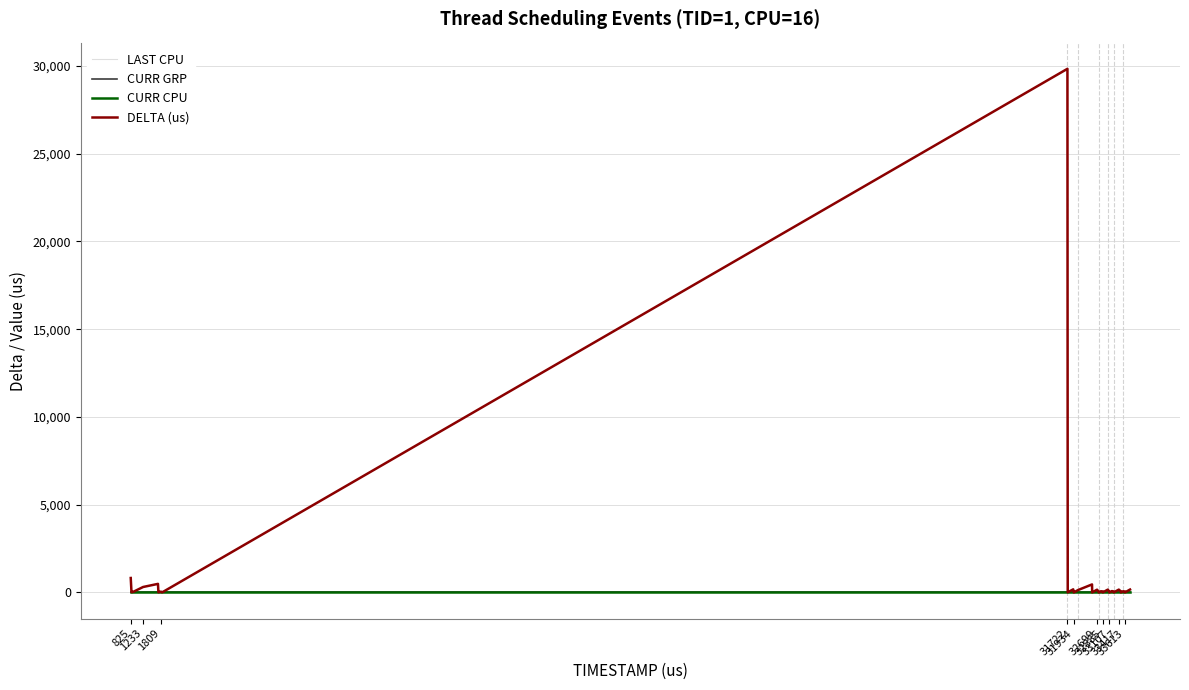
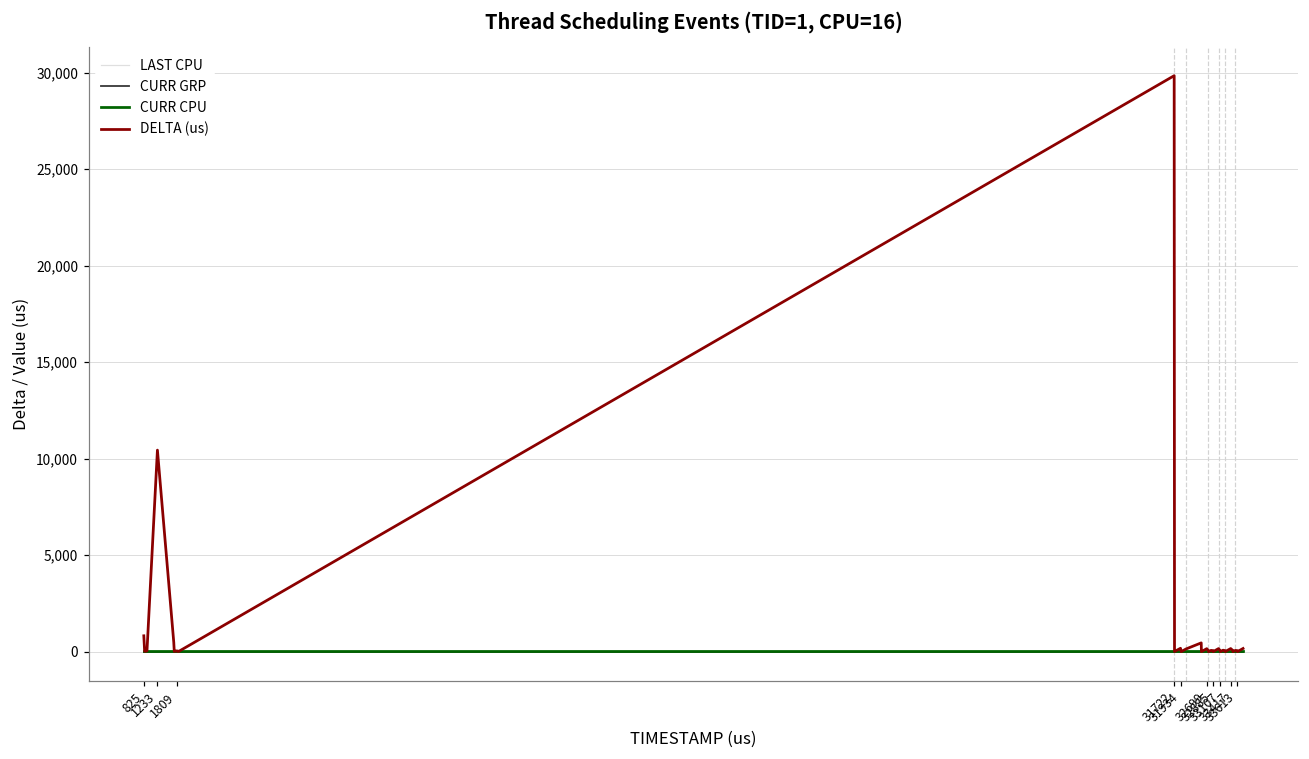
DELTA (us), 1233: 300 -> 10,400
